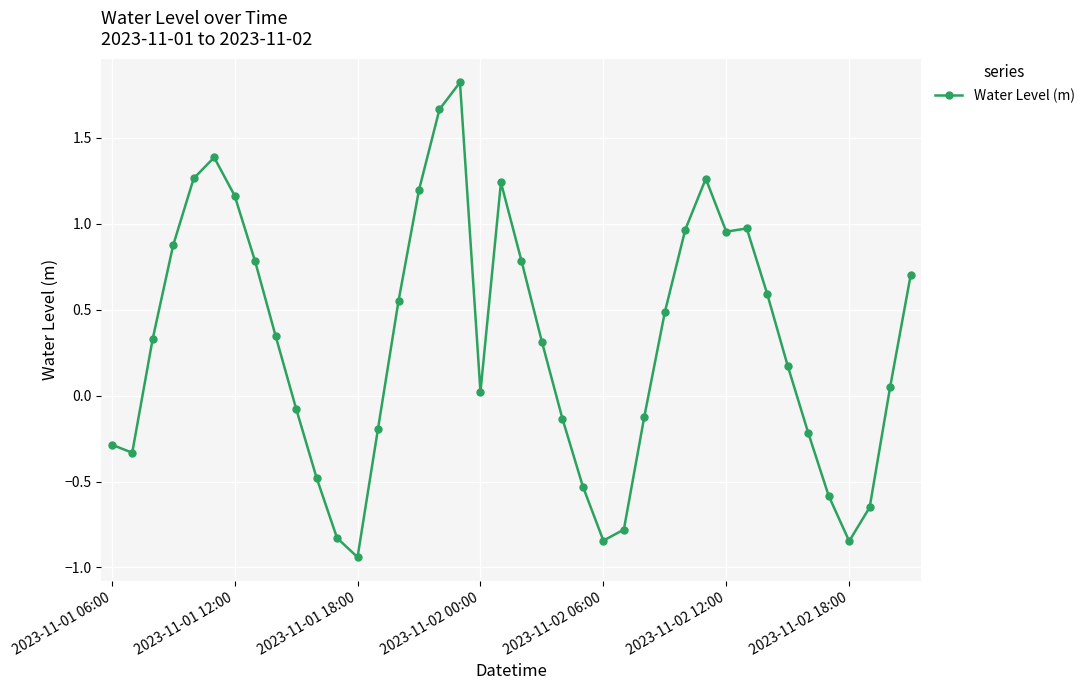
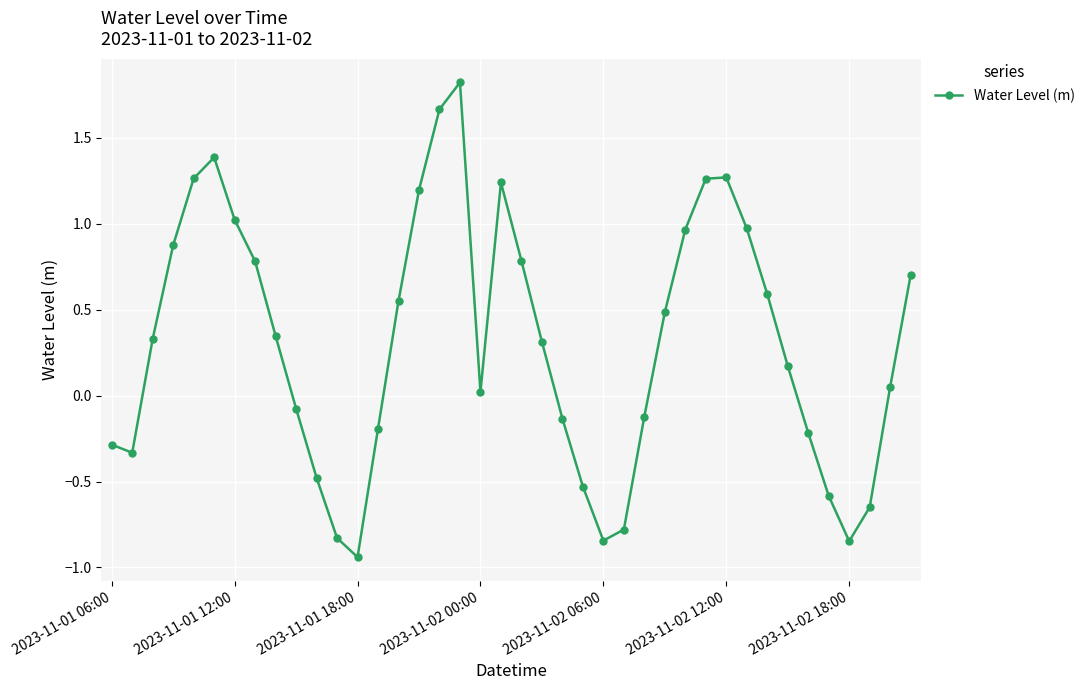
2023-11-01 12:00: 1.16 -> 1.02
2023-11-02 12:00: 0.95 -> 1.27
